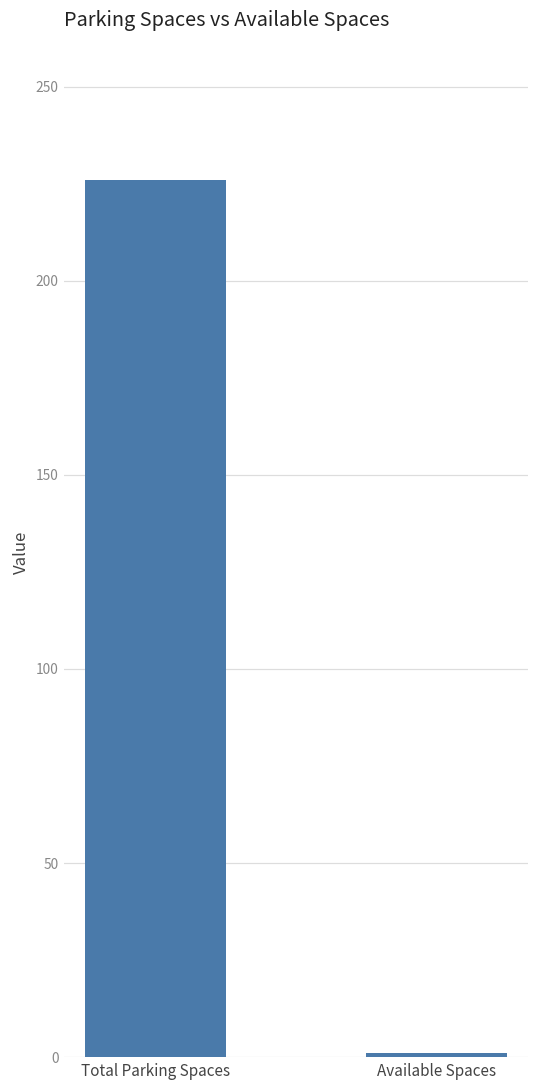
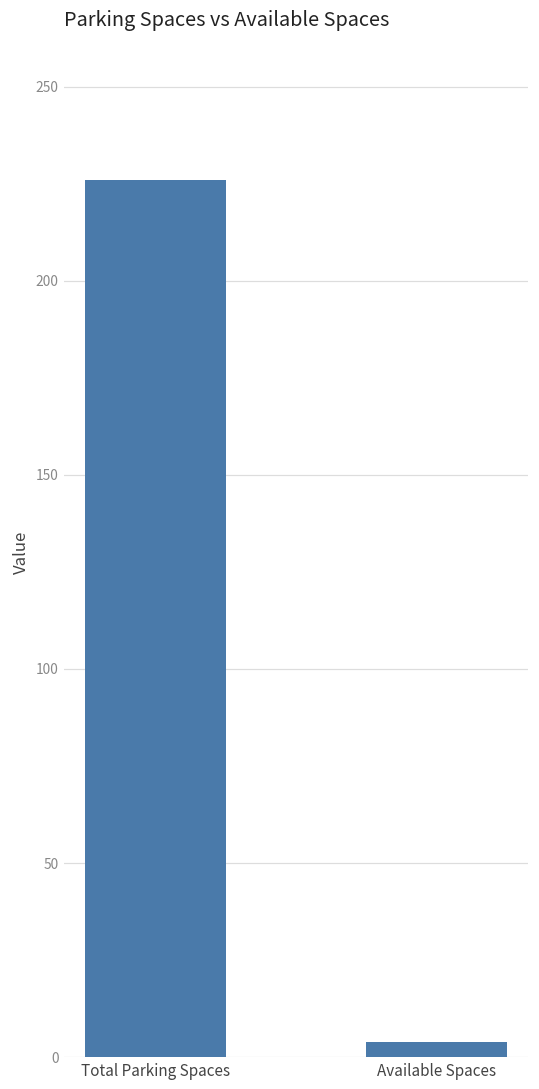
Available Spaces: 1 -> 4
